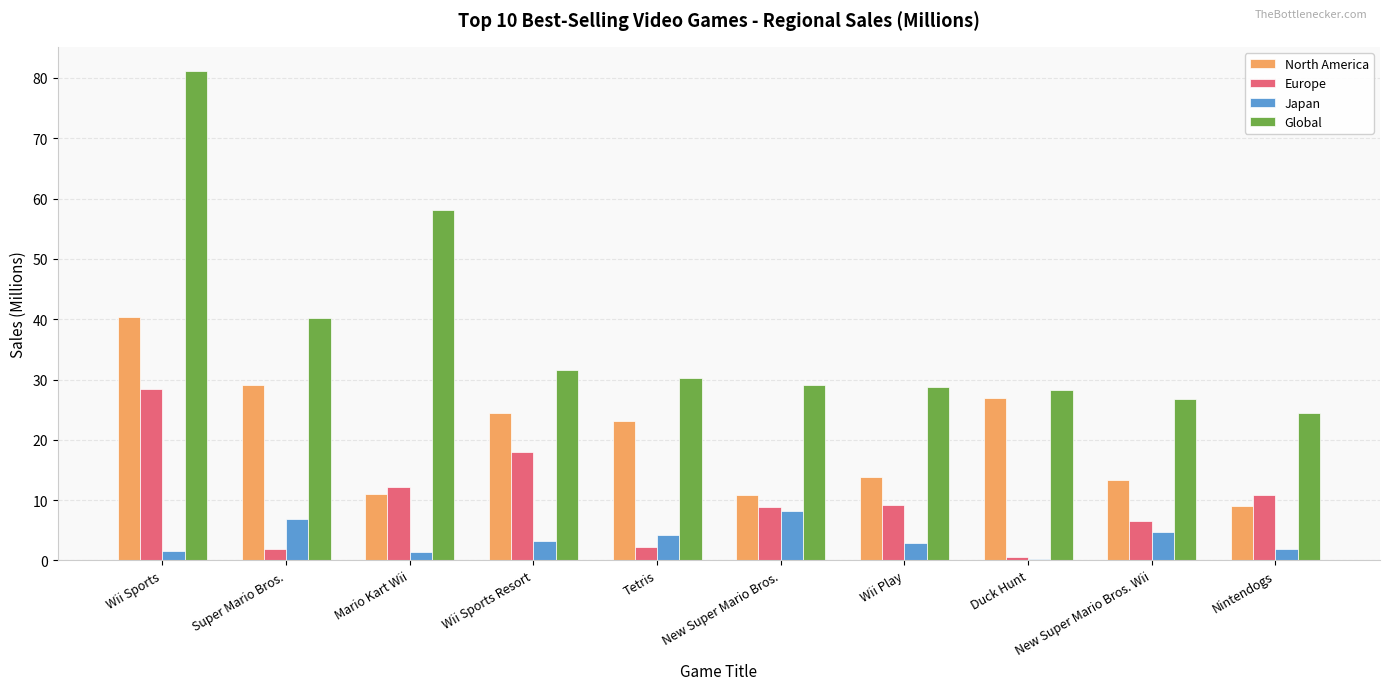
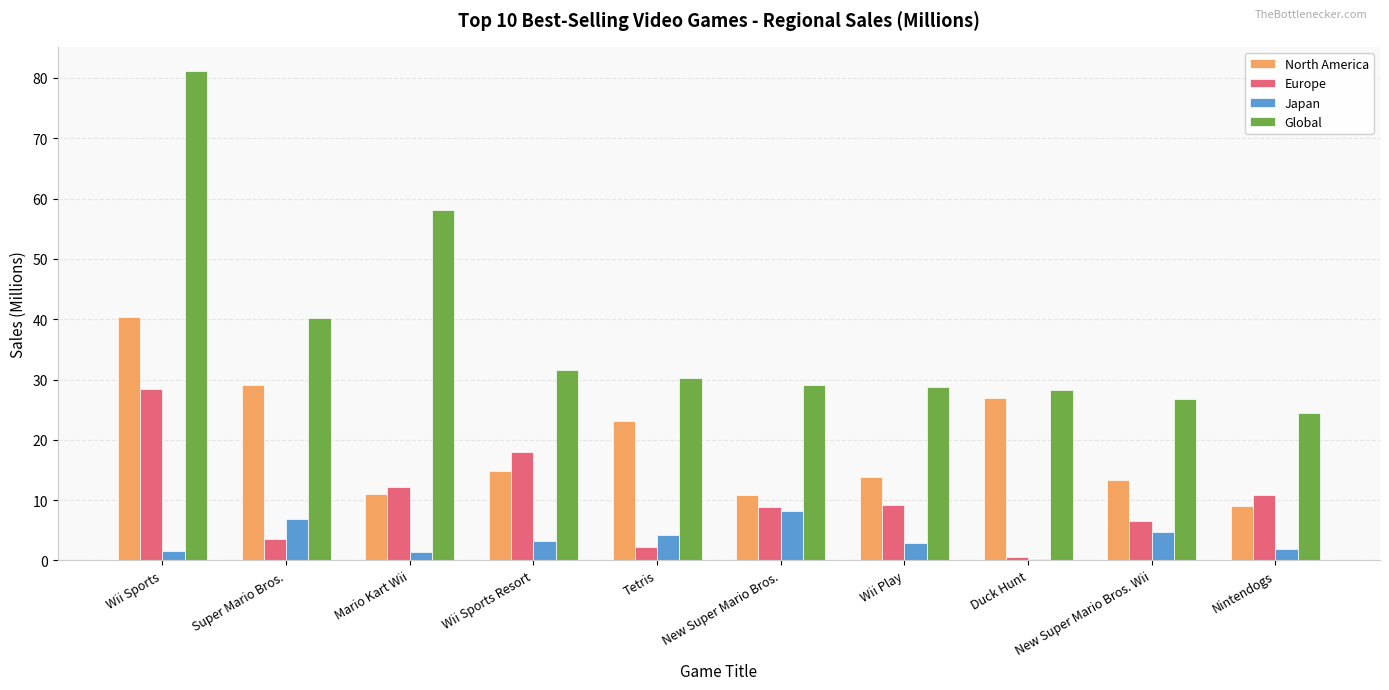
Europe, Super Mario Bros.: 2 -> 4
North America, Wii Sports Resort: 24 -> 15
